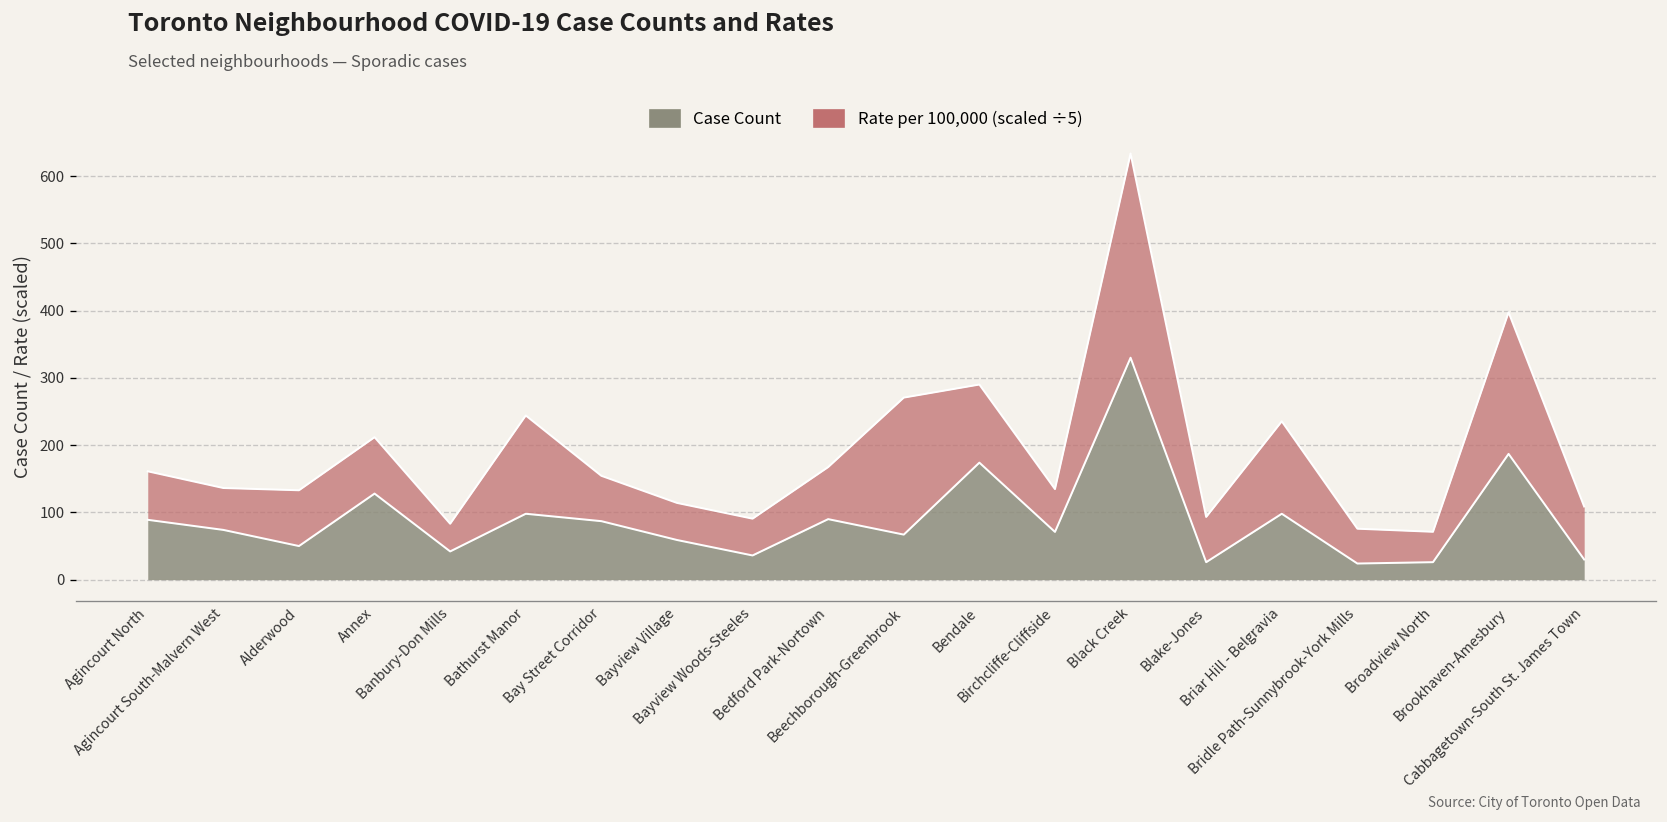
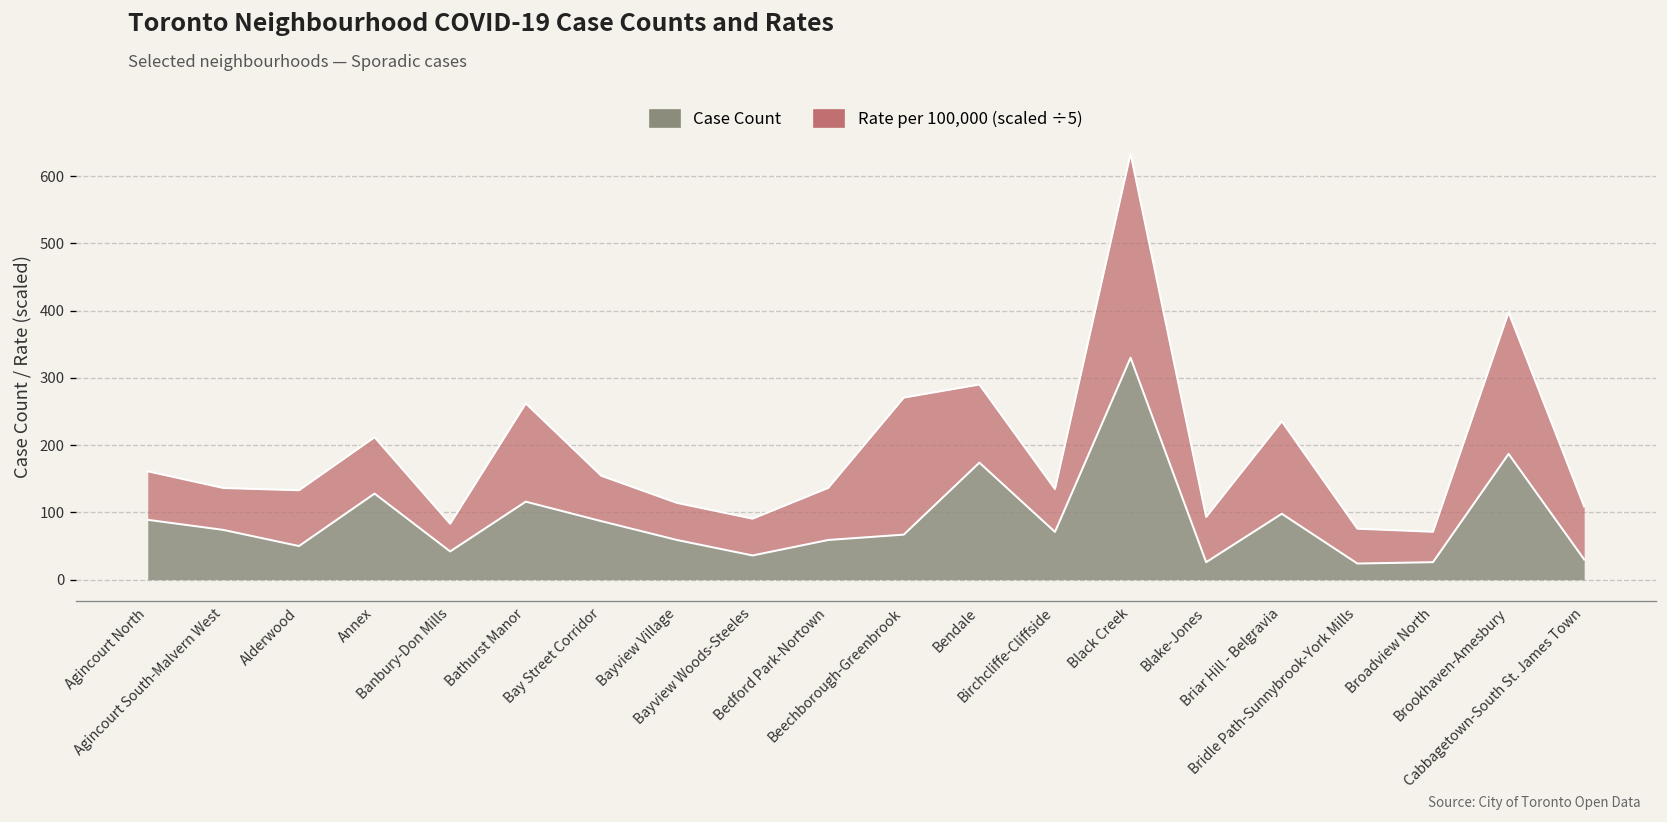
Case Count, Bathurst Manor: 100 -> 120
Case Count, Bedford Park-Nortown: 90 -> 60
